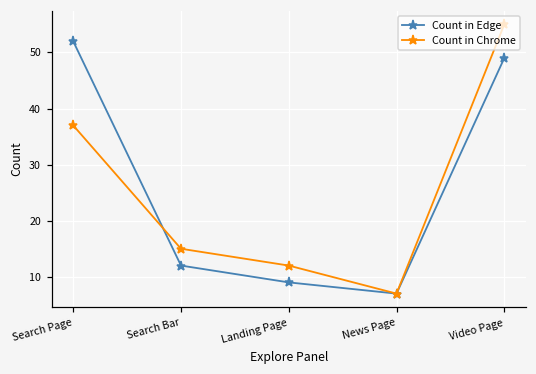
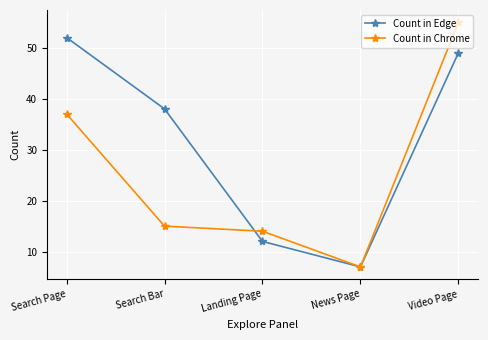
Count in Edge, Search Bar: 12 -> 38
Count in Edge, Landing Page: 9 -> 12
Count in Chrome, Landing Page: 12 -> 14
